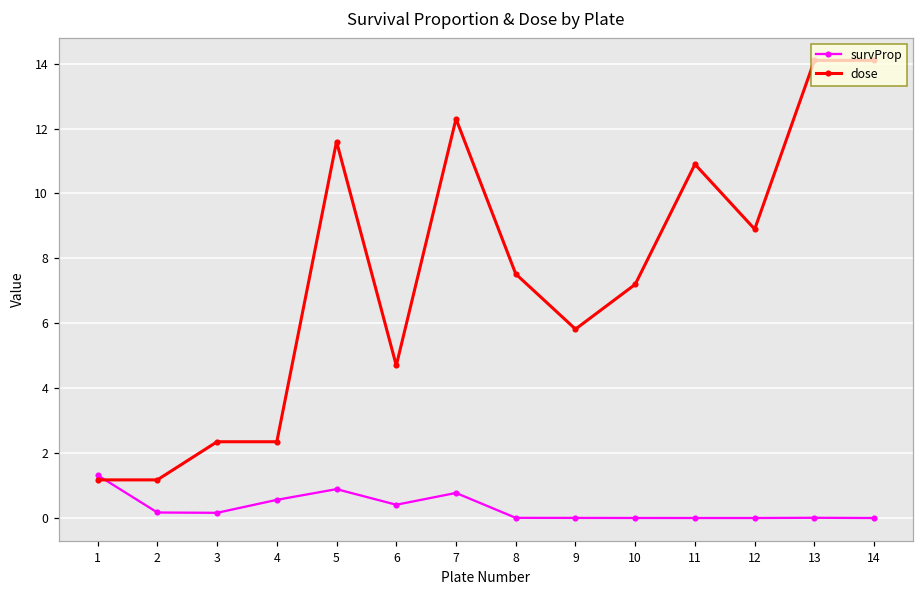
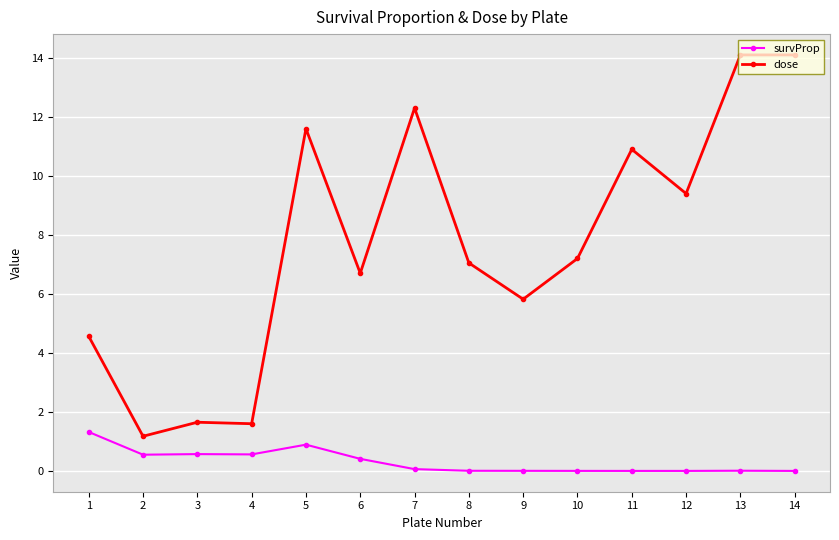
dose, 1: 1.2 -> 4.6
survProp, 2: 0.2 -> 0.6
survProp, 3: 0.2 -> 0.6
dose, 3: 2.4 -> 1.7
dose, 4: 2.4 -> 1.6
dose, 6: 4.7 -> 6.7
survProp, 7: 0.8 -> 0.1
dose, 8: 7.5 -> 7.1
dose, 12: 8.9 -> 9.4
